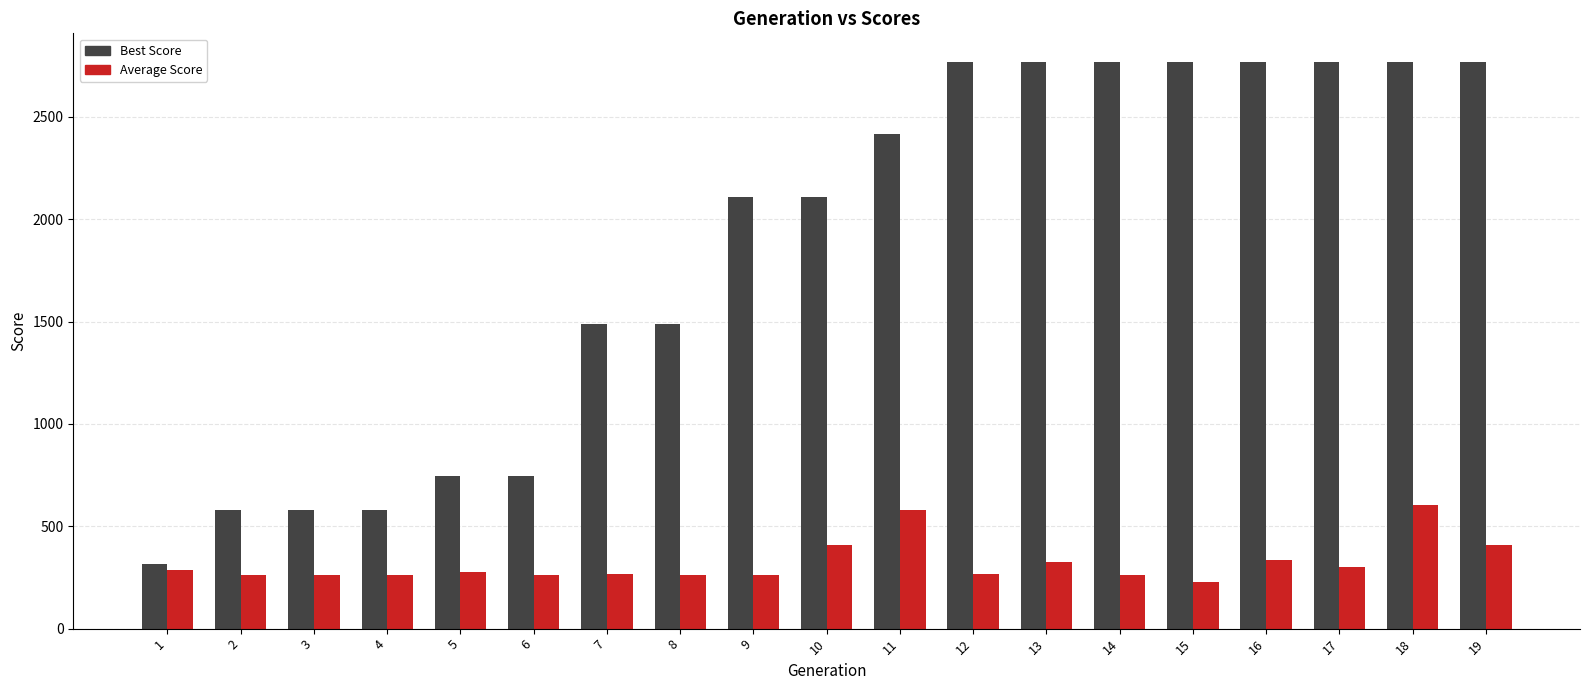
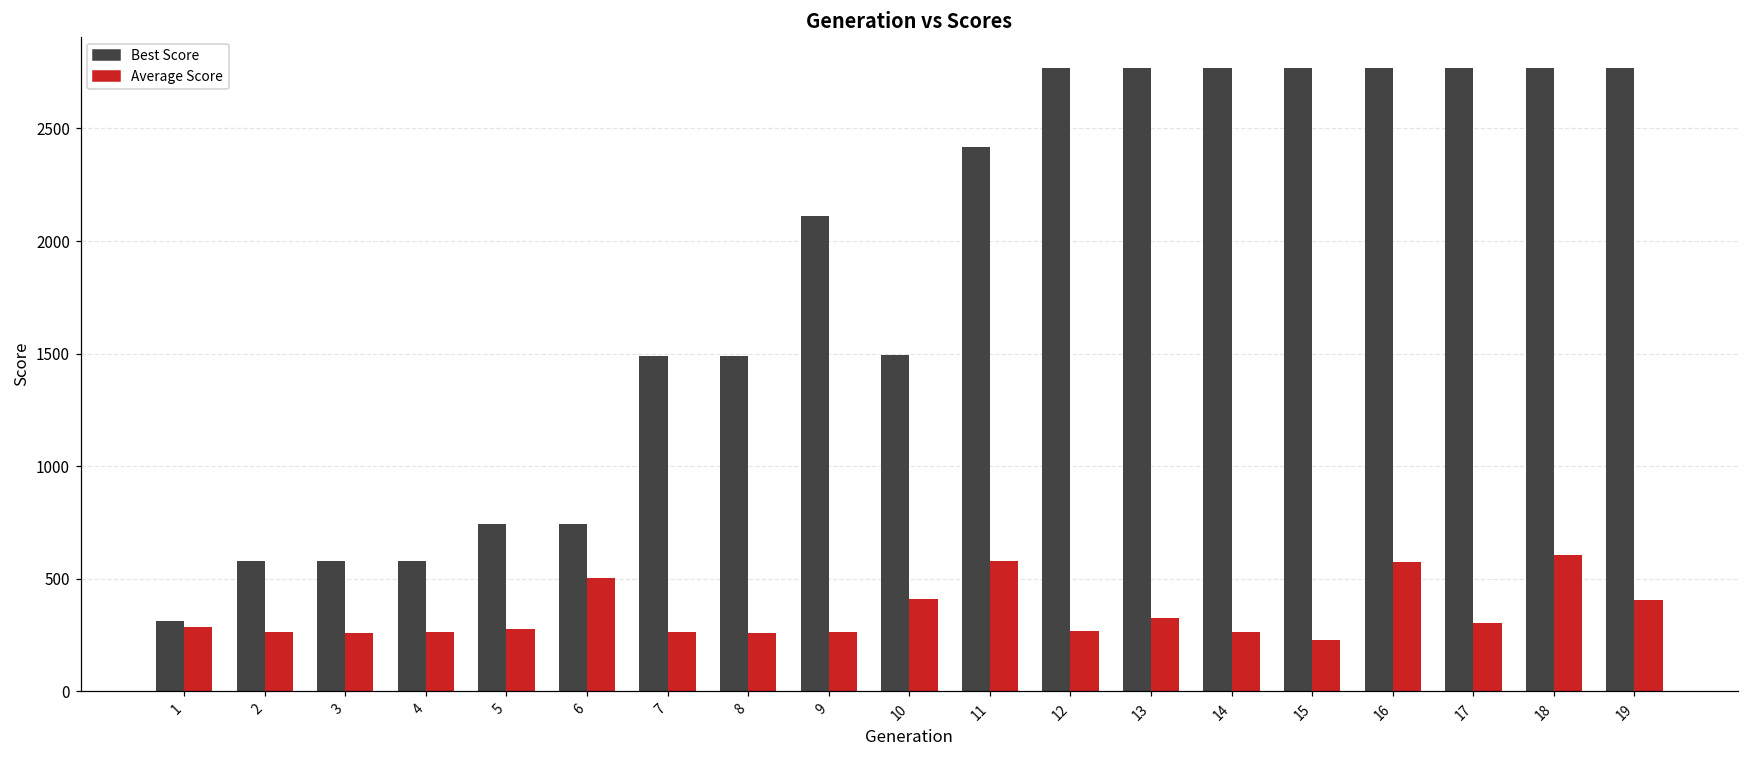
Average Score, 6: 260 -> 510
Best Score, 10: 2110 -> 1490
Average Score, 16: 340 -> 570
